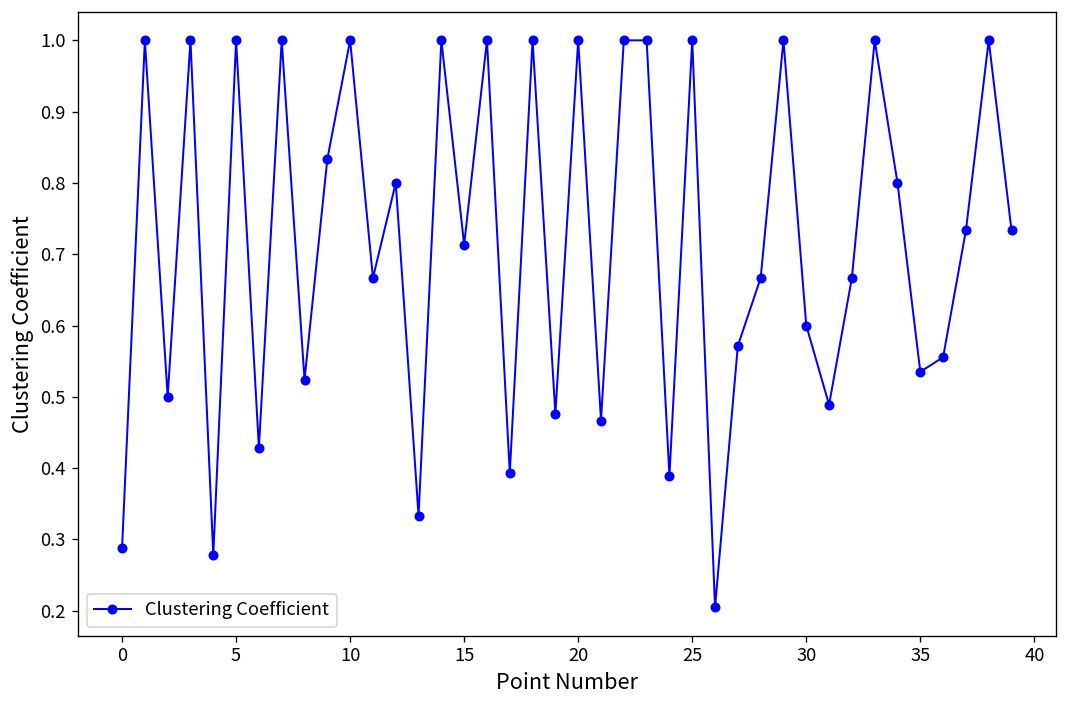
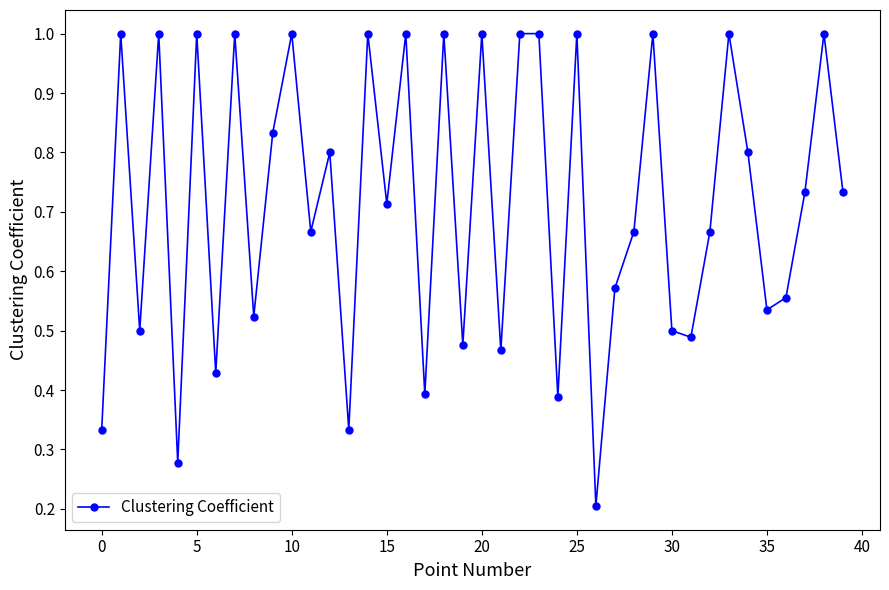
0: 0.29 -> 0.33
30: 0.6 -> 0.5
